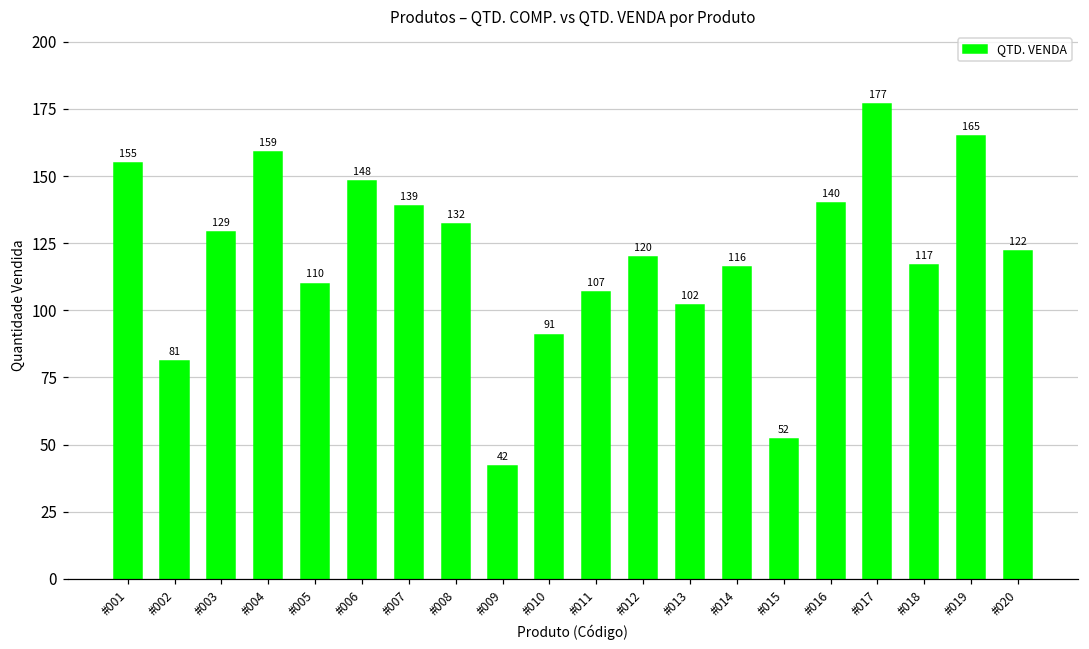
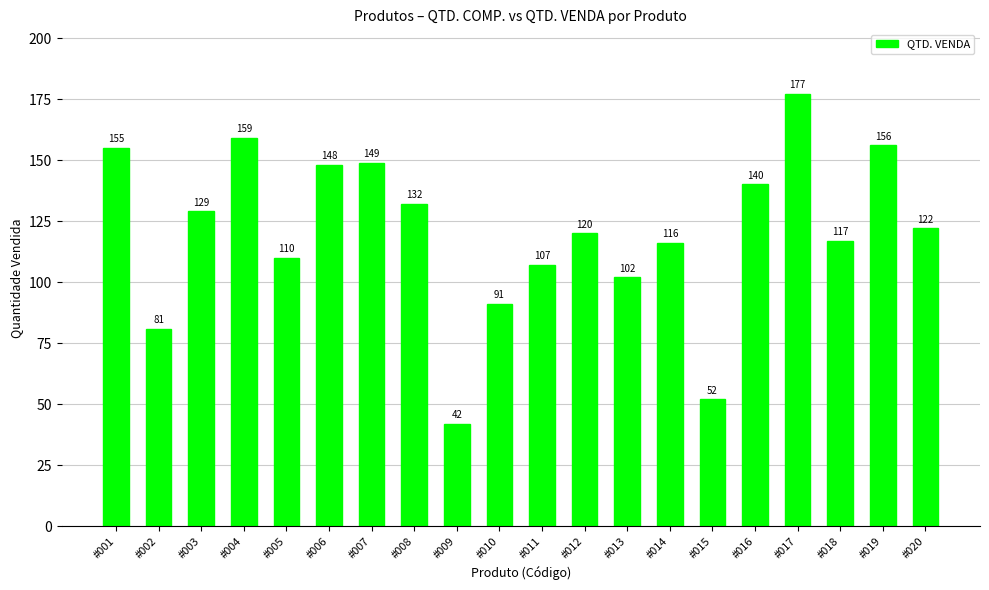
#007: 139 -> 149
#019: 165 -> 156
